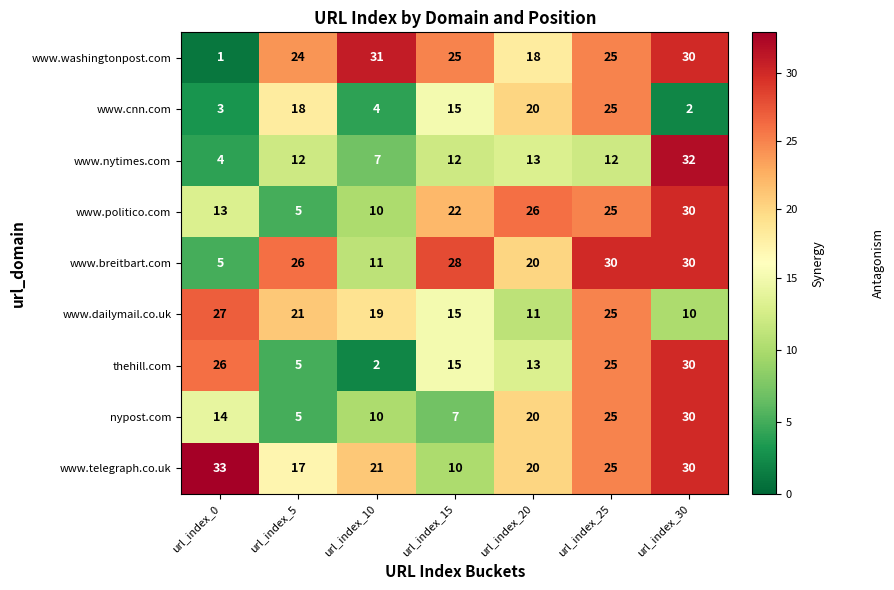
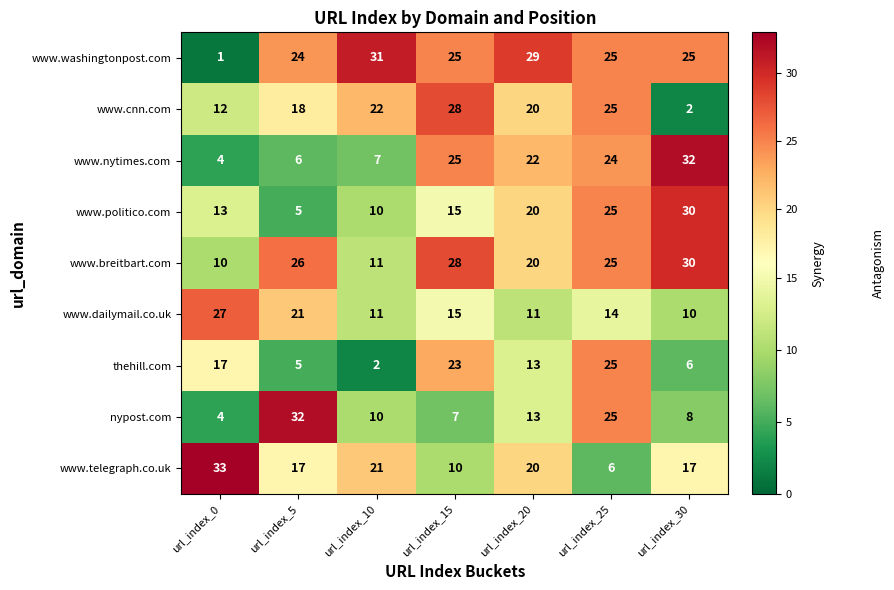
www.washingtonpost.com, url_index_20: 18 -> 29
www.washingtonpost.com, url_index_30: 30 -> 25
www.cnn.com, url_index_0: 3 -> 12
www.cnn.com, url_index_10: 4 -> 22
www.cnn.com, url_index_15: 15 -> 28
www.nytimes.com, url_index_5: 12 -> 6
www.nytimes.com, url_index_15: 12 -> 25
www.nytimes.com, url_index_20: 13 -> 22
www.nytimes.com, url_index_25: 12 -> 24
www.politico.com, url_index_15: 22 -> 15
www.politico.com, url_index_20: 26 -> 20
www.breitbart.com, url_index_0: 5 -> 10
www.breitbart.com, url_index_25: 30 -> 25
www.dailymail.co.uk, url_index_10: 19 -> 11
www.dailymail.co.uk, url_index_25: 25 -> 14
thehill.com, url_index_0: 26 -> 17
thehill.com, url_index_15: 15 -> 23
thehill.com, url_index_30: 30 -> 6
nypost.com, url_index_0: 14 -> 4
nypost.com, url_index_5: 5 -> 32
nypost.com, url_index_20: 20 -> 13
nypost.com, url_index_30: 30 -> 8
www.telegraph.co.uk, url_index_25: 25 -> 6
www.telegraph.co.uk, url_index_30: 30 -> 17
